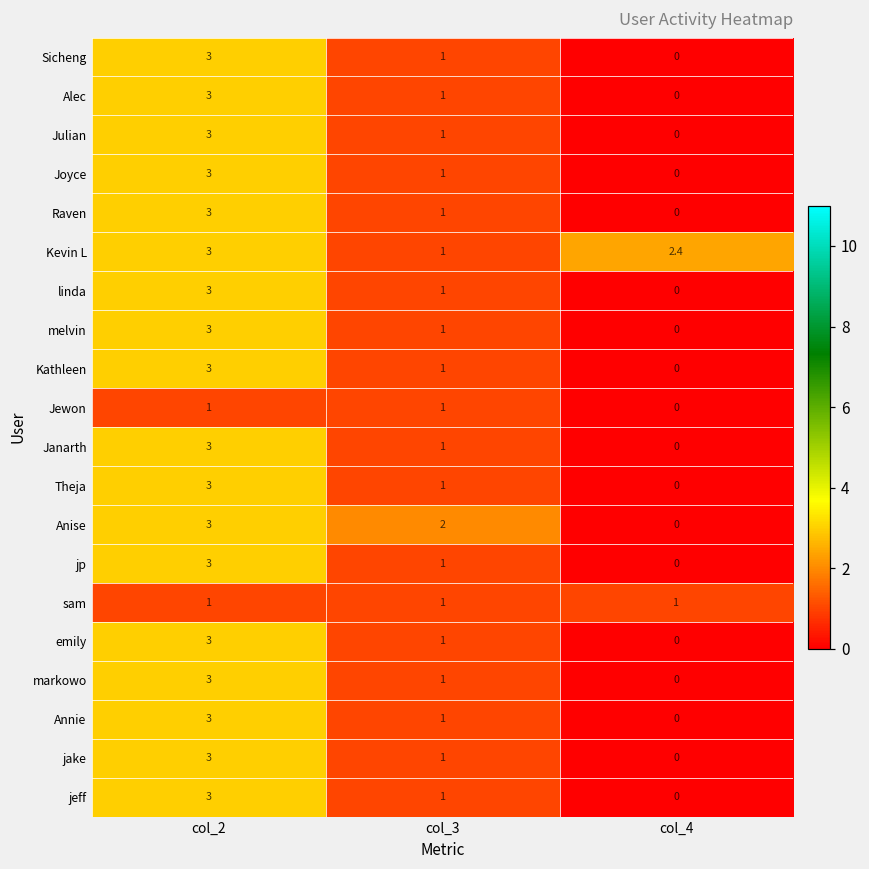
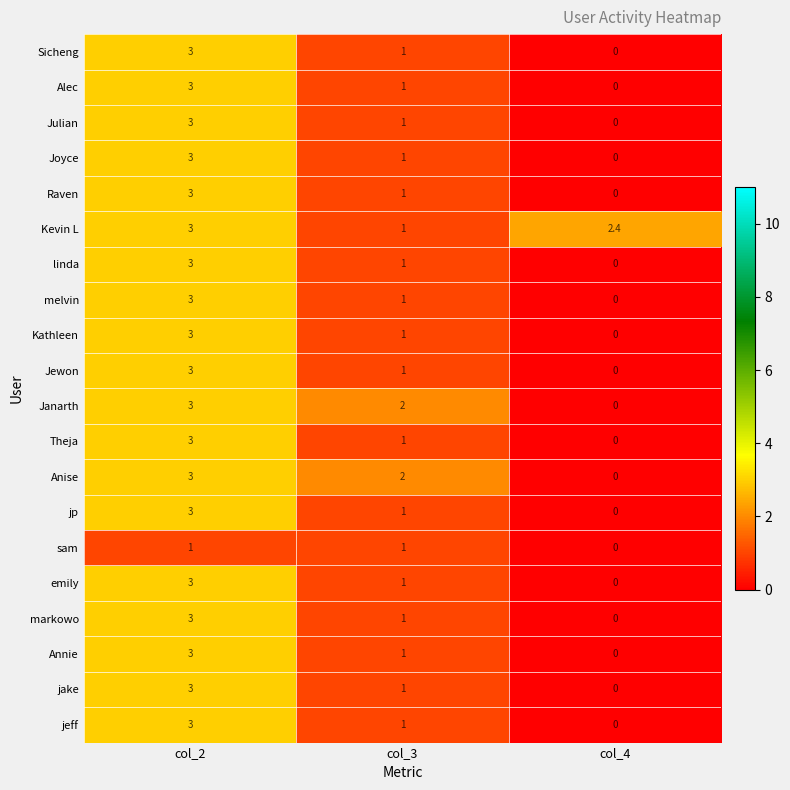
Jewon, col_2: 1 -> 3
Janarth, col_3: 1 -> 2
sam, col_4: 1 -> 0
